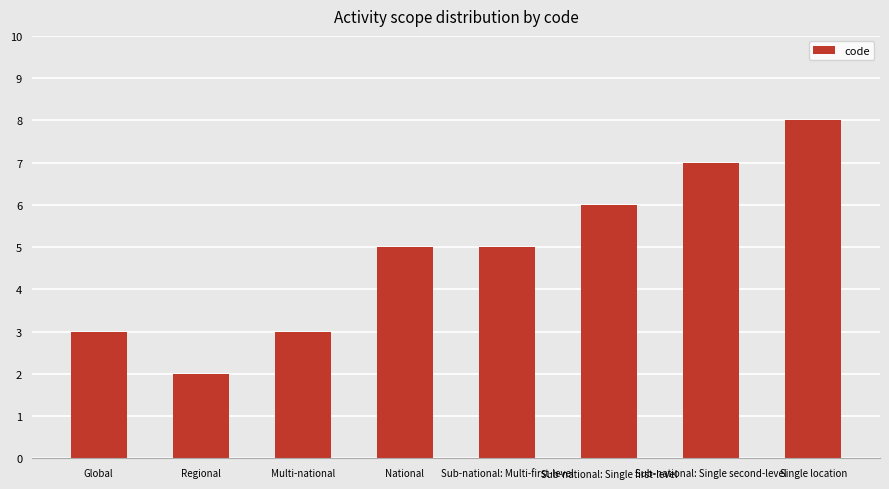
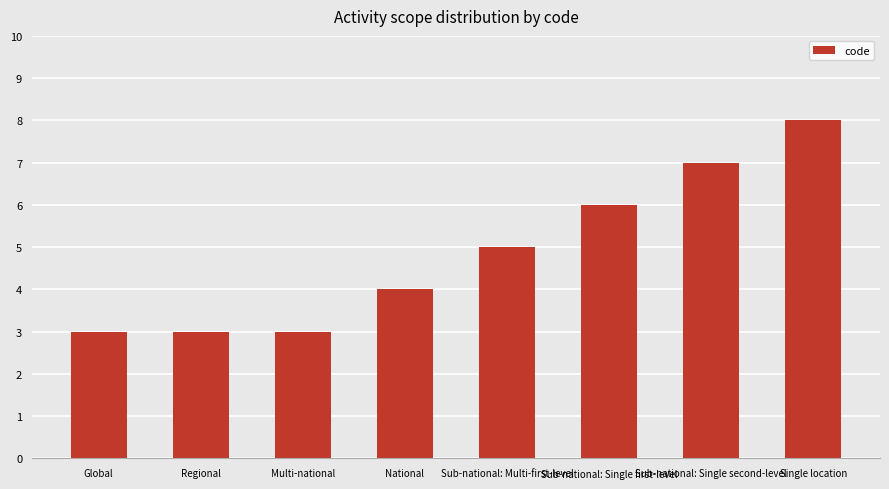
Regional: 2 -> 3
National: 5 -> 4
